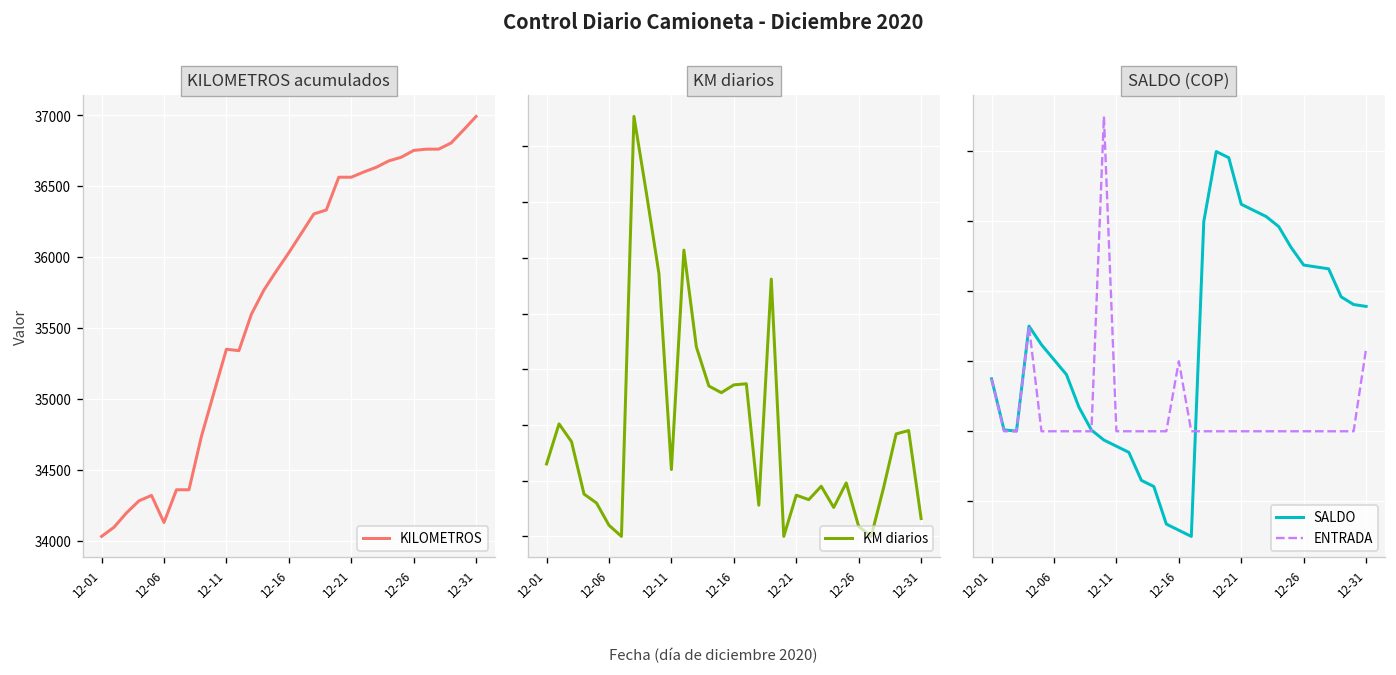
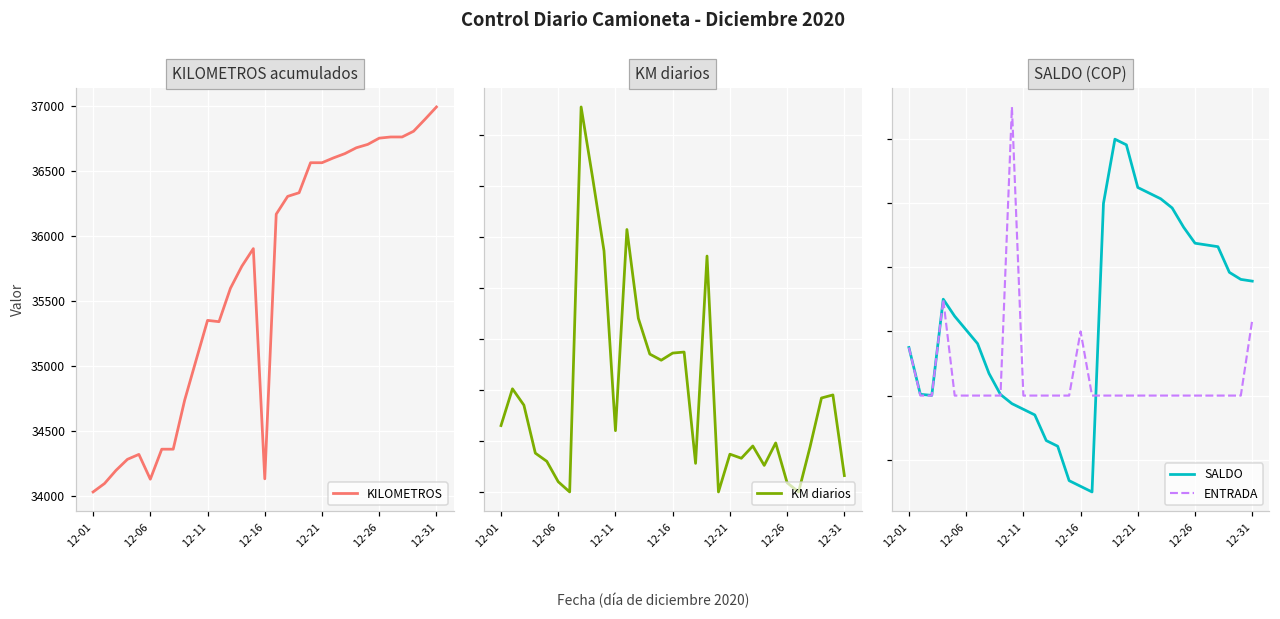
KILOMETROS acumulados, 12-16: 36030 -> 34130
